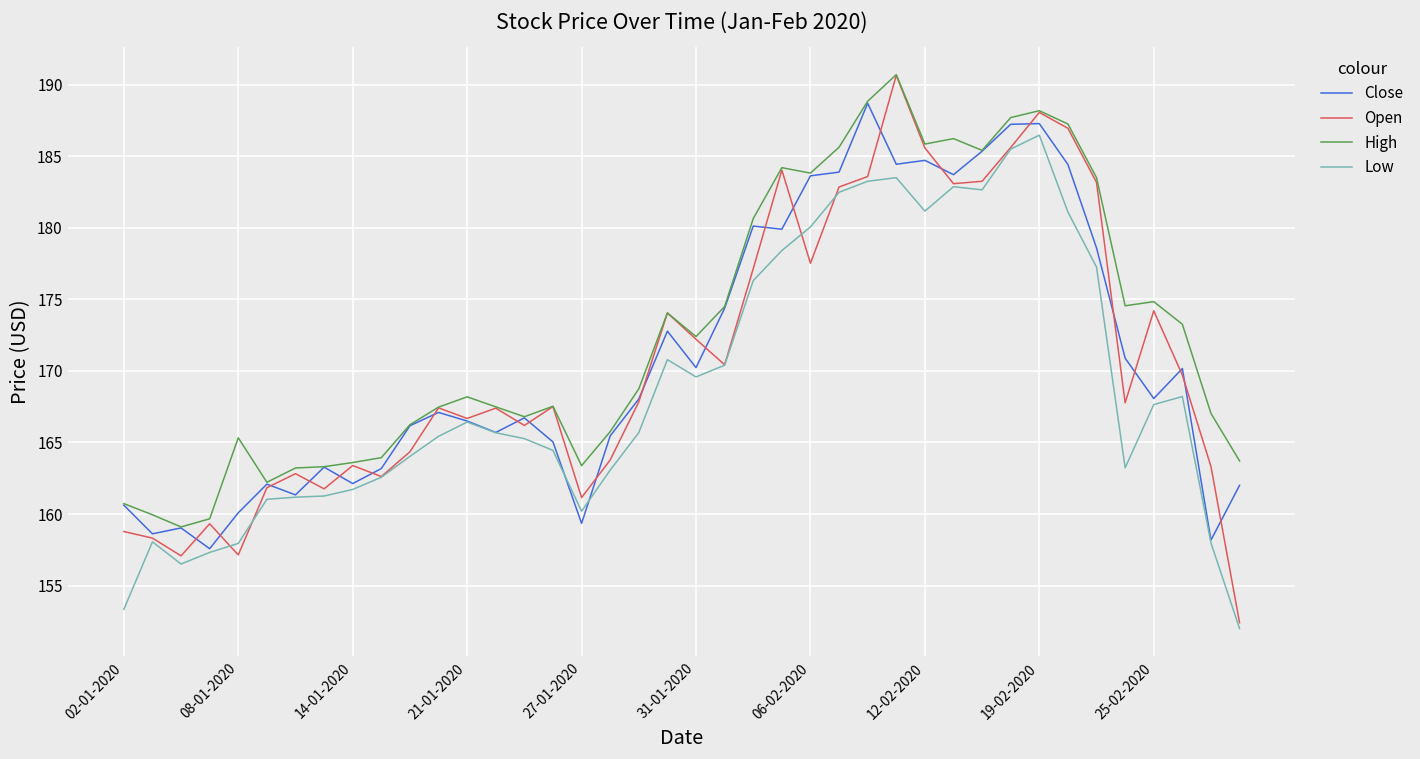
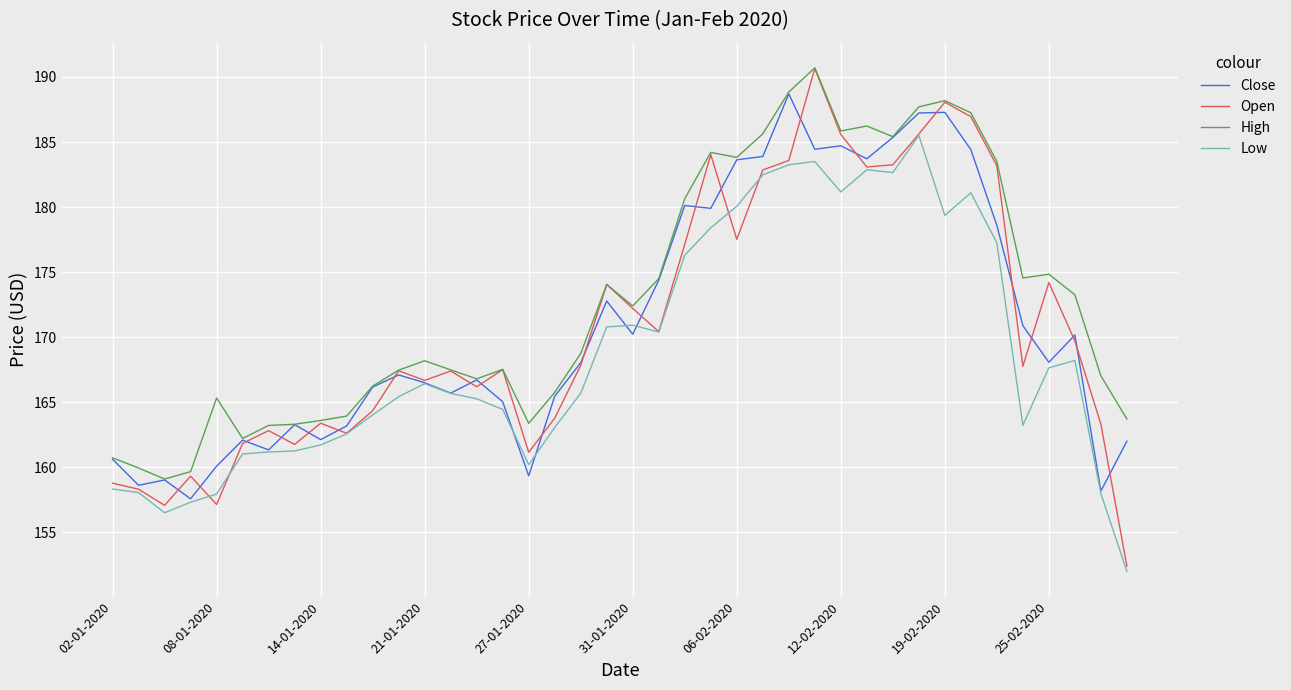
Low, 02-01-2020: 153.3 -> 158.3
Low, 31-01-2020: 169.6 -> 170.9
Low, 19-02-2020: 186.5 -> 179.4
